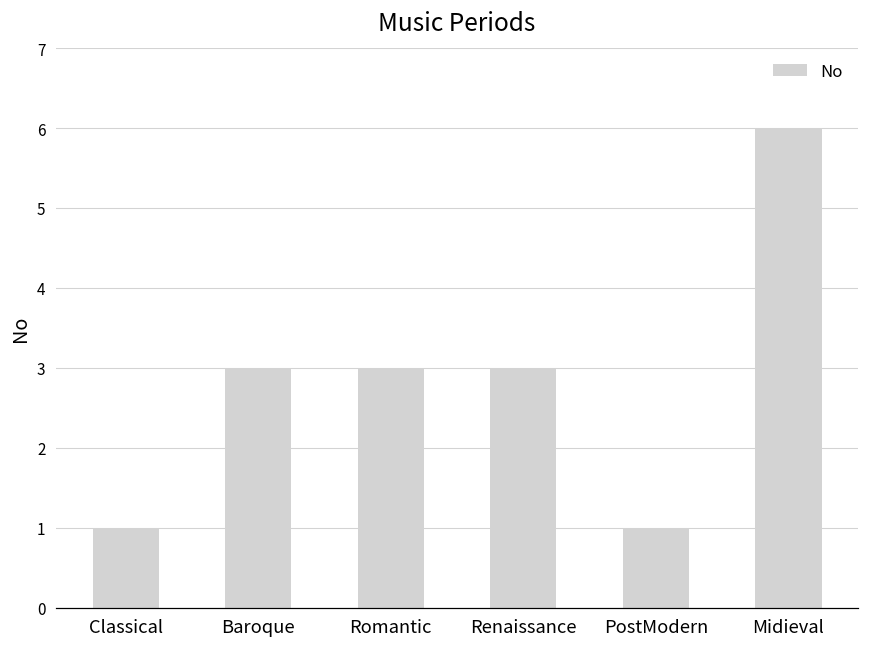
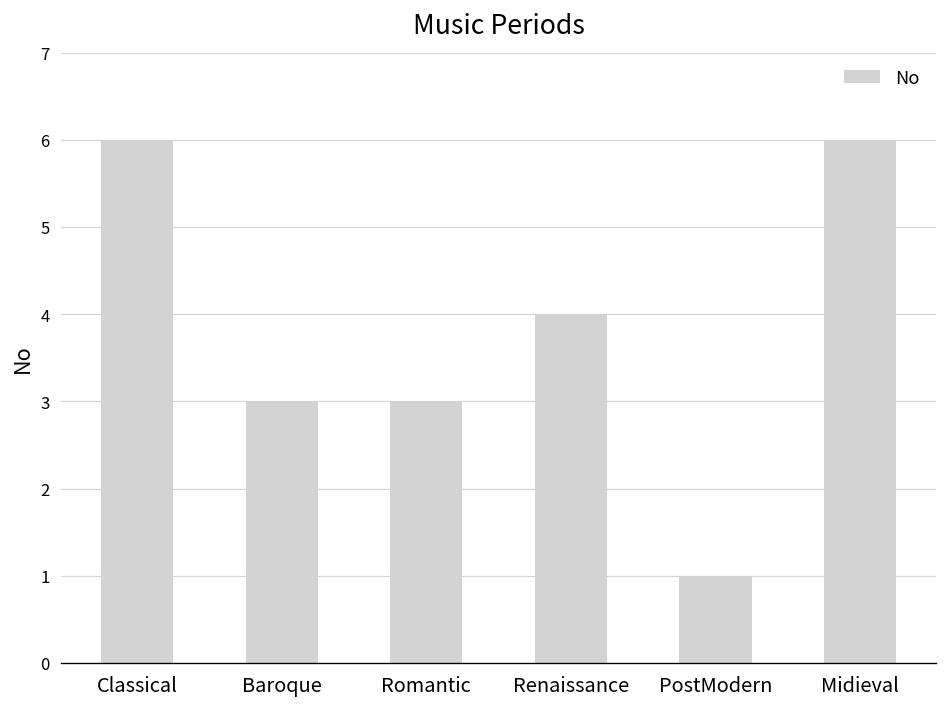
Classical: 1 -> 6
Renaissance: 3 -> 4
